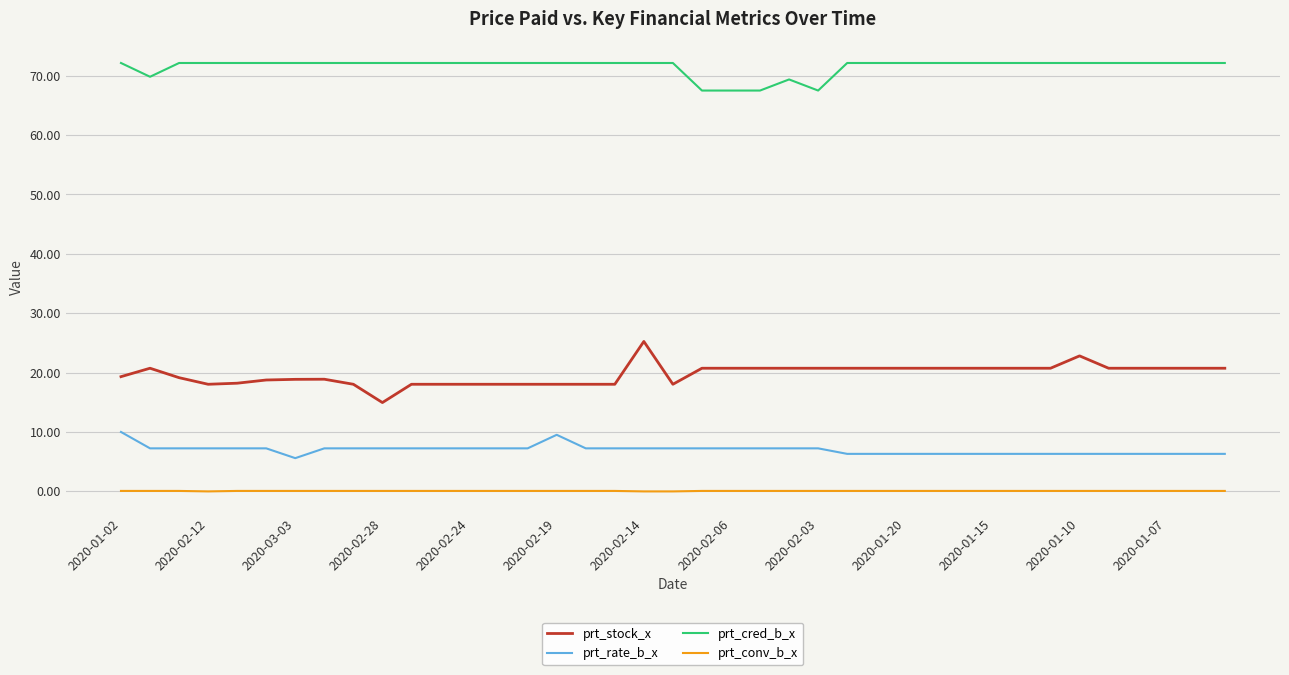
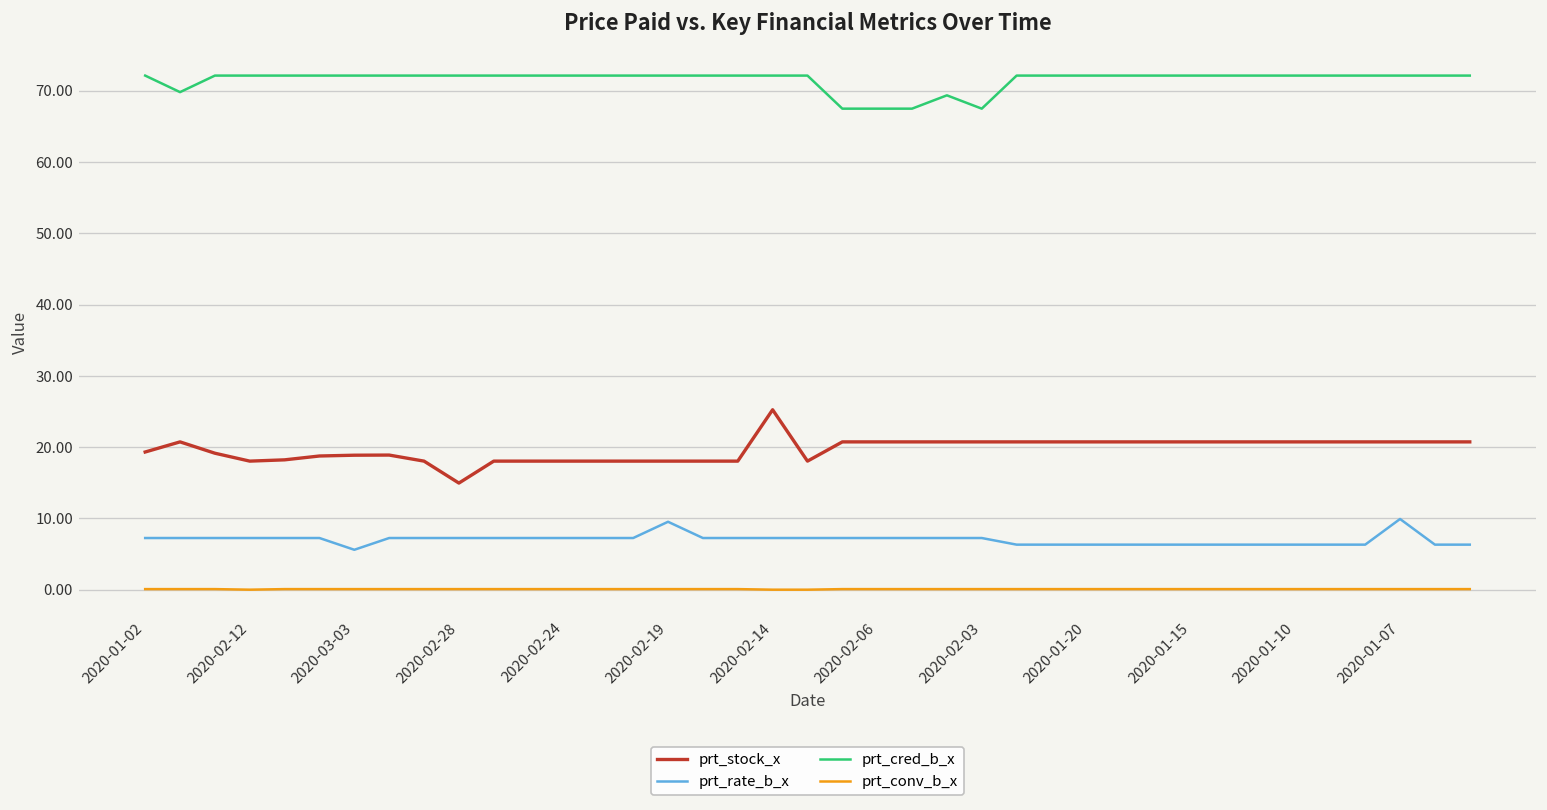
prt_rate_b_x, 2020-01-02: 10 -> 7
prt_stock_x, 2020-01-10: 23 -> 21
prt_rate_b_x, 2020-01-07: 6 -> 10
